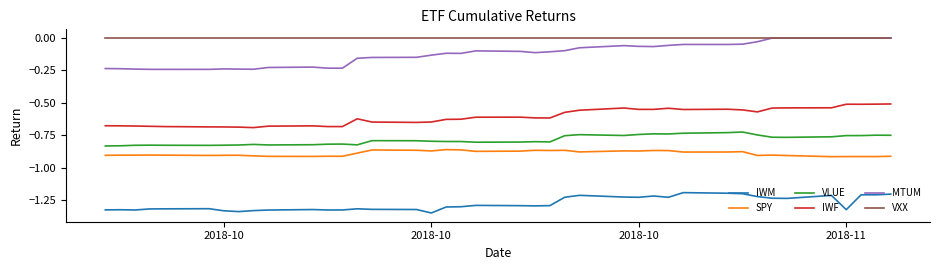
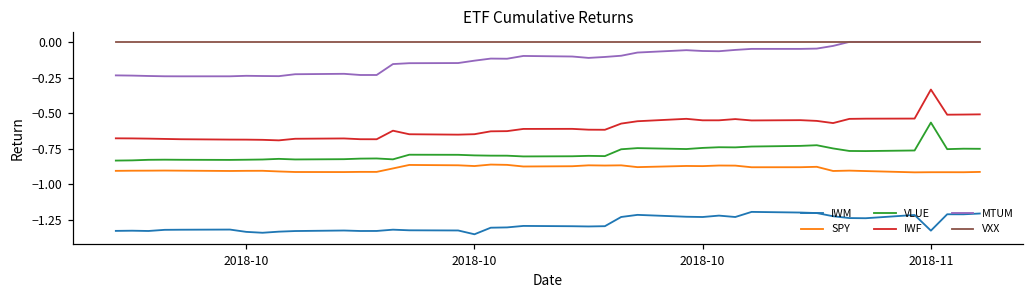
VLUE, 2018-11: -0.75 -> -0.57
IWF, 2018-11: -0.51 -> -0.33
